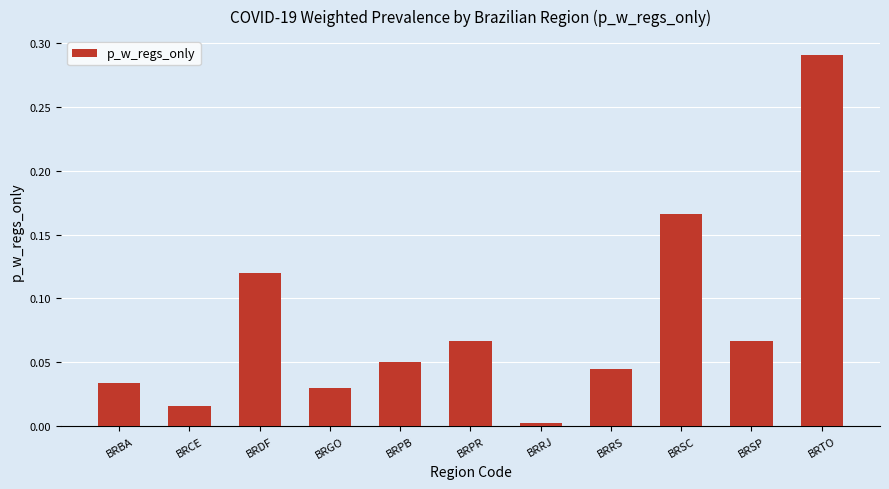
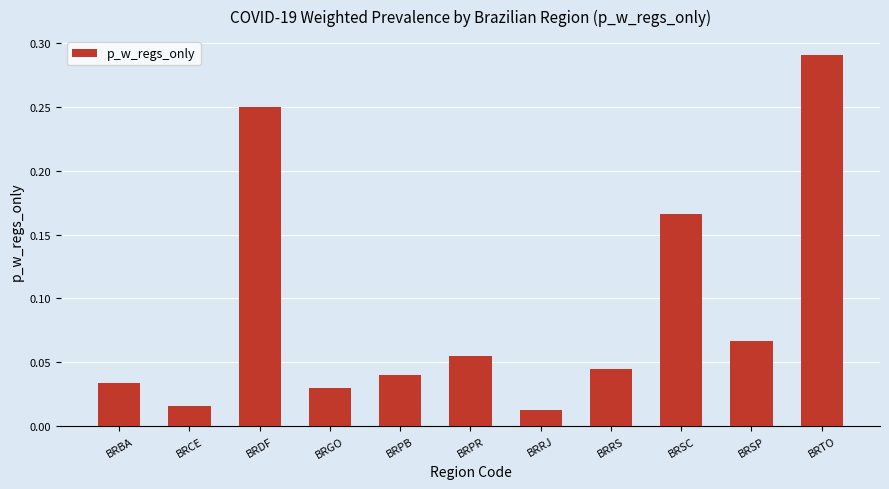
BRDF: 0.12 -> 0.25
BRPB: 0.05 -> 0.04
BRPR: 0.067 -> 0.055
BRRJ: 0.002 -> 0.013
